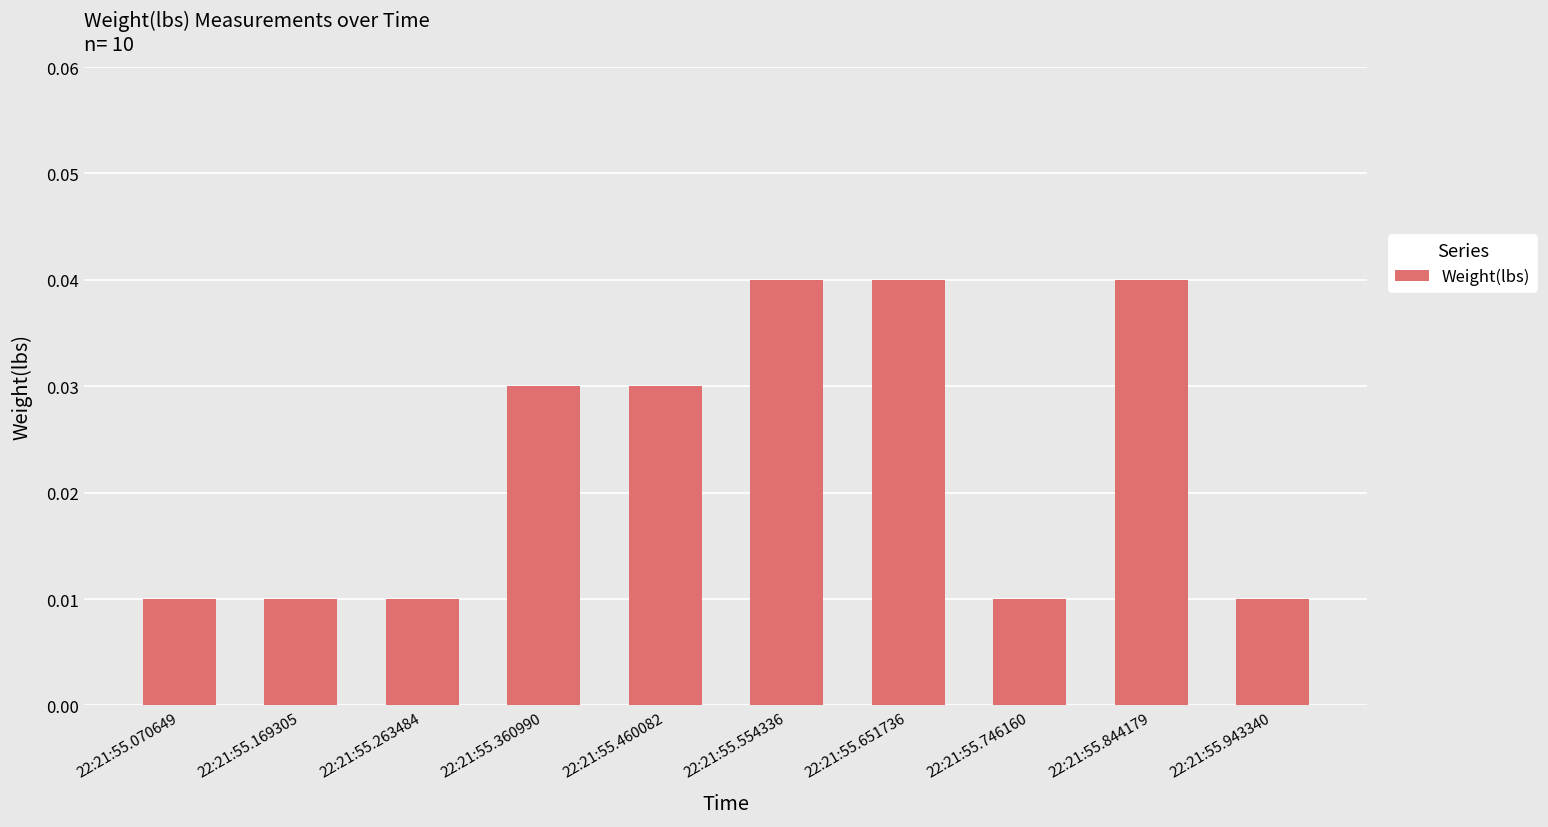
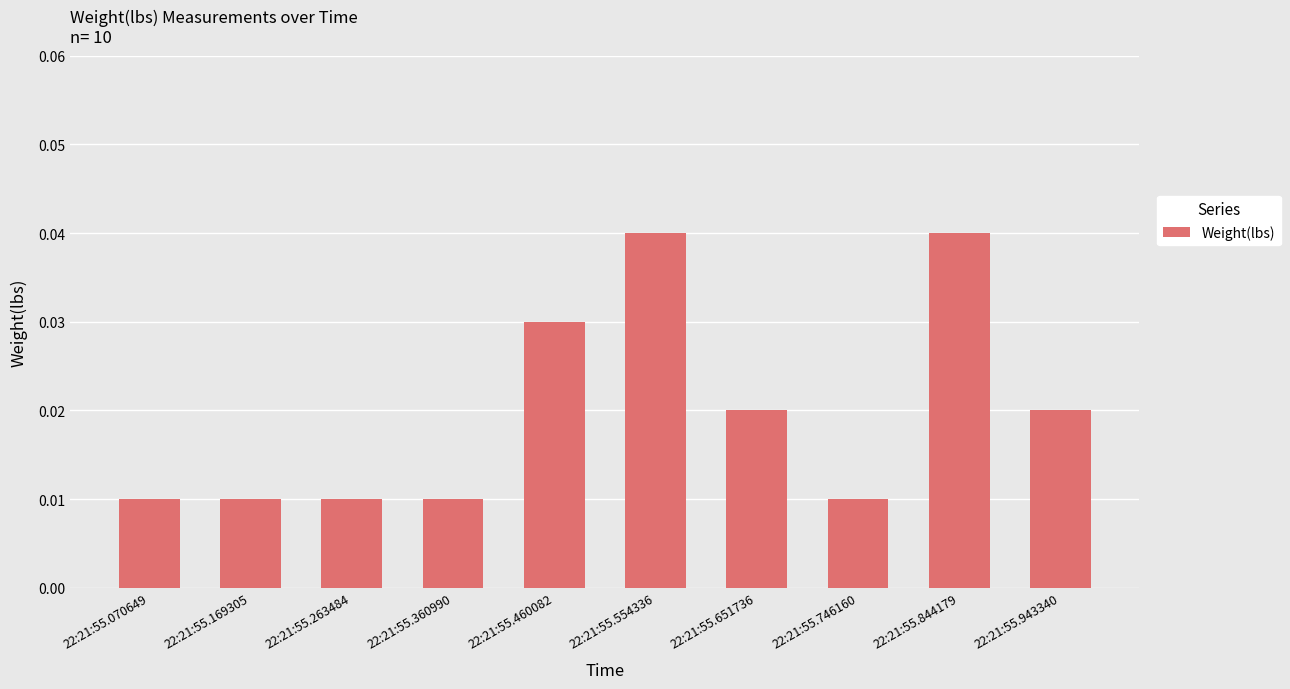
22:21:55.360990: 0.03 -> 0.01
22:21:55.651736: 0.04 -> 0.02
22:21:55.943340: 0.01 -> 0.02
